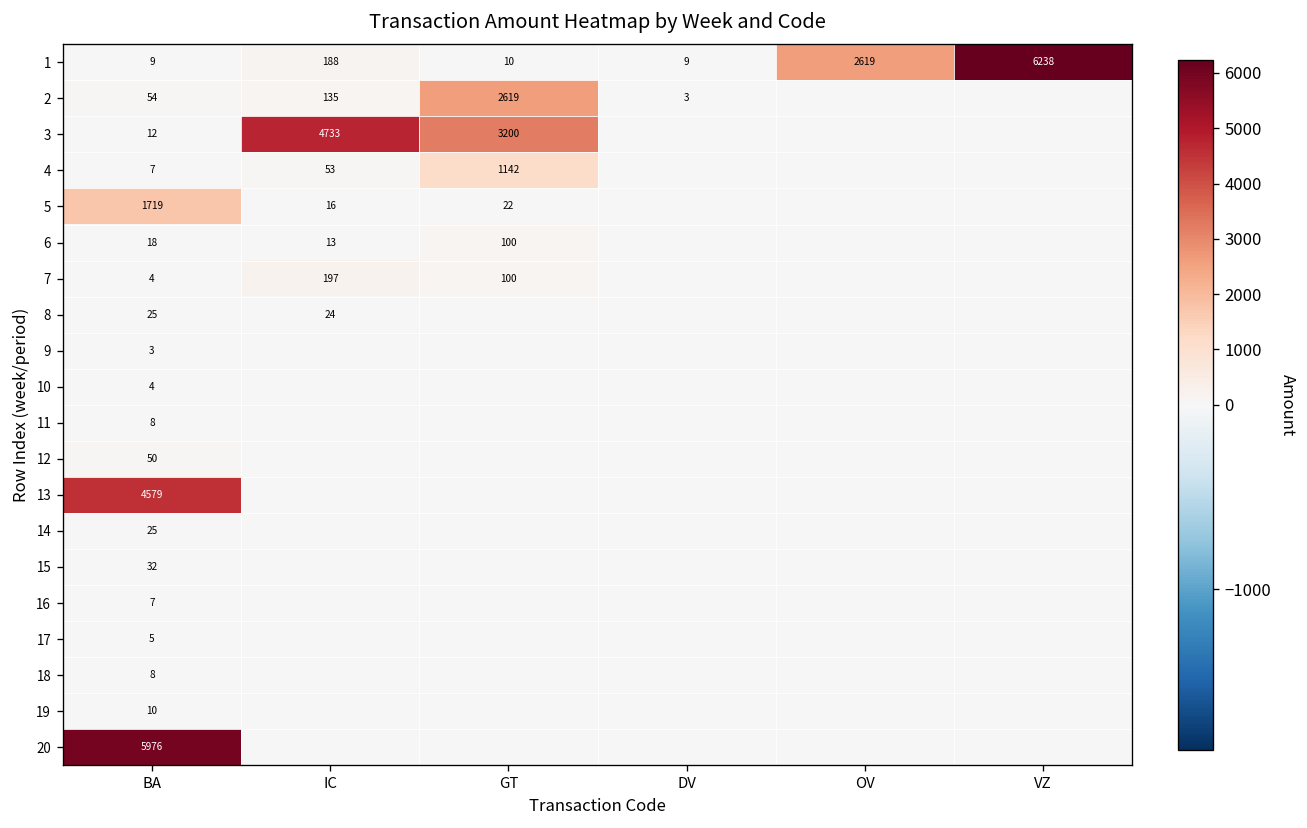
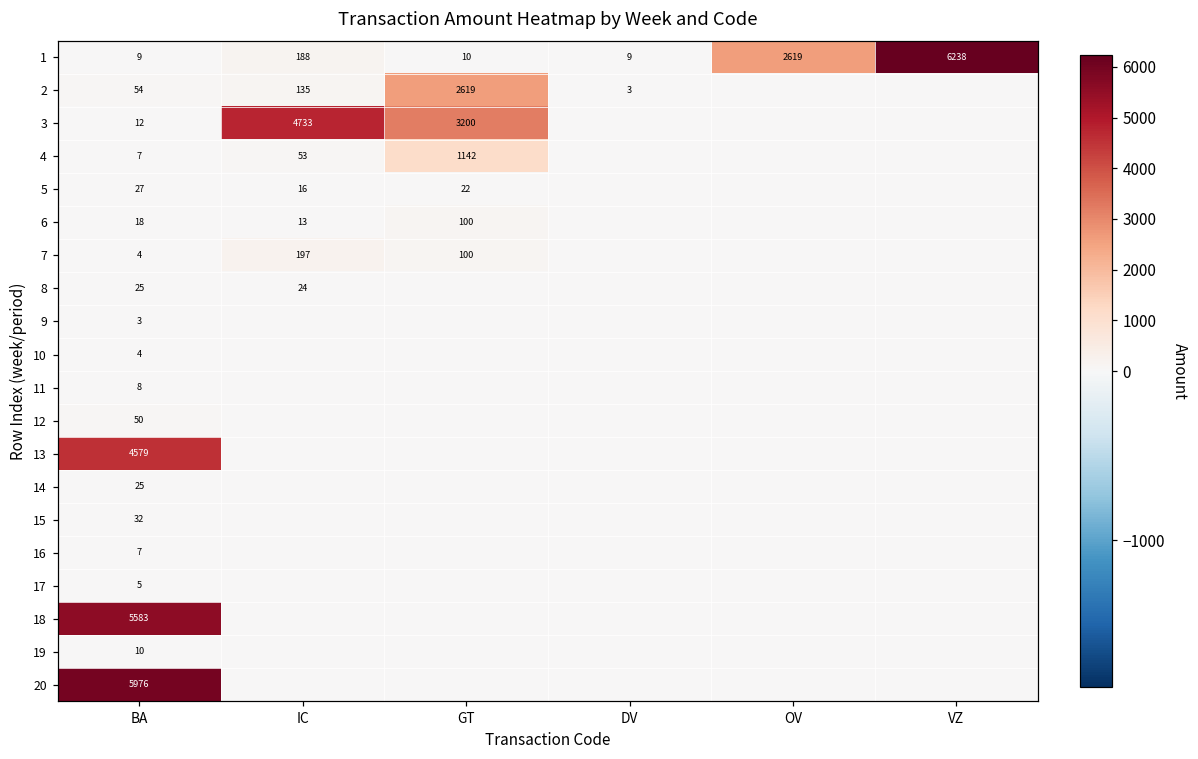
5, BA: 1719 -> 27
18, BA: 8 -> 5583
